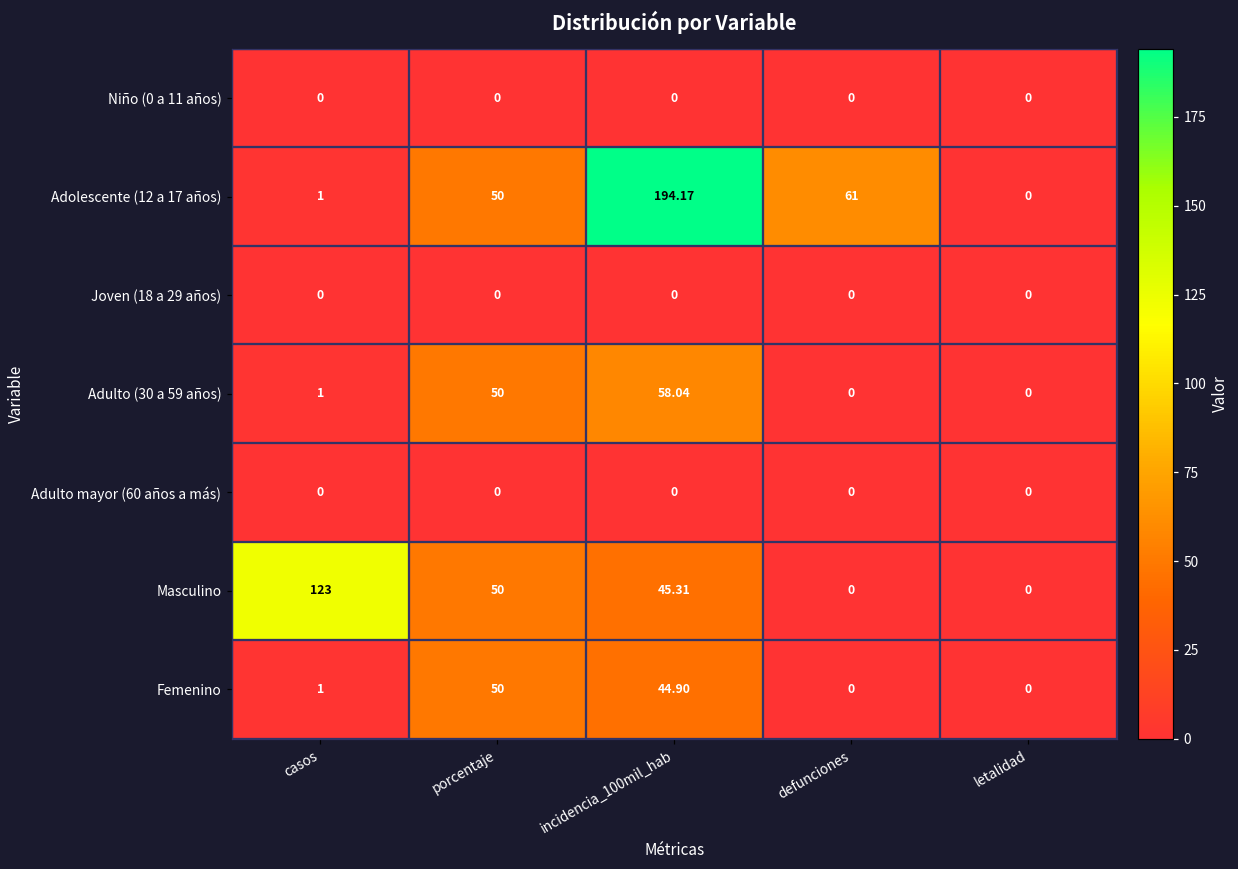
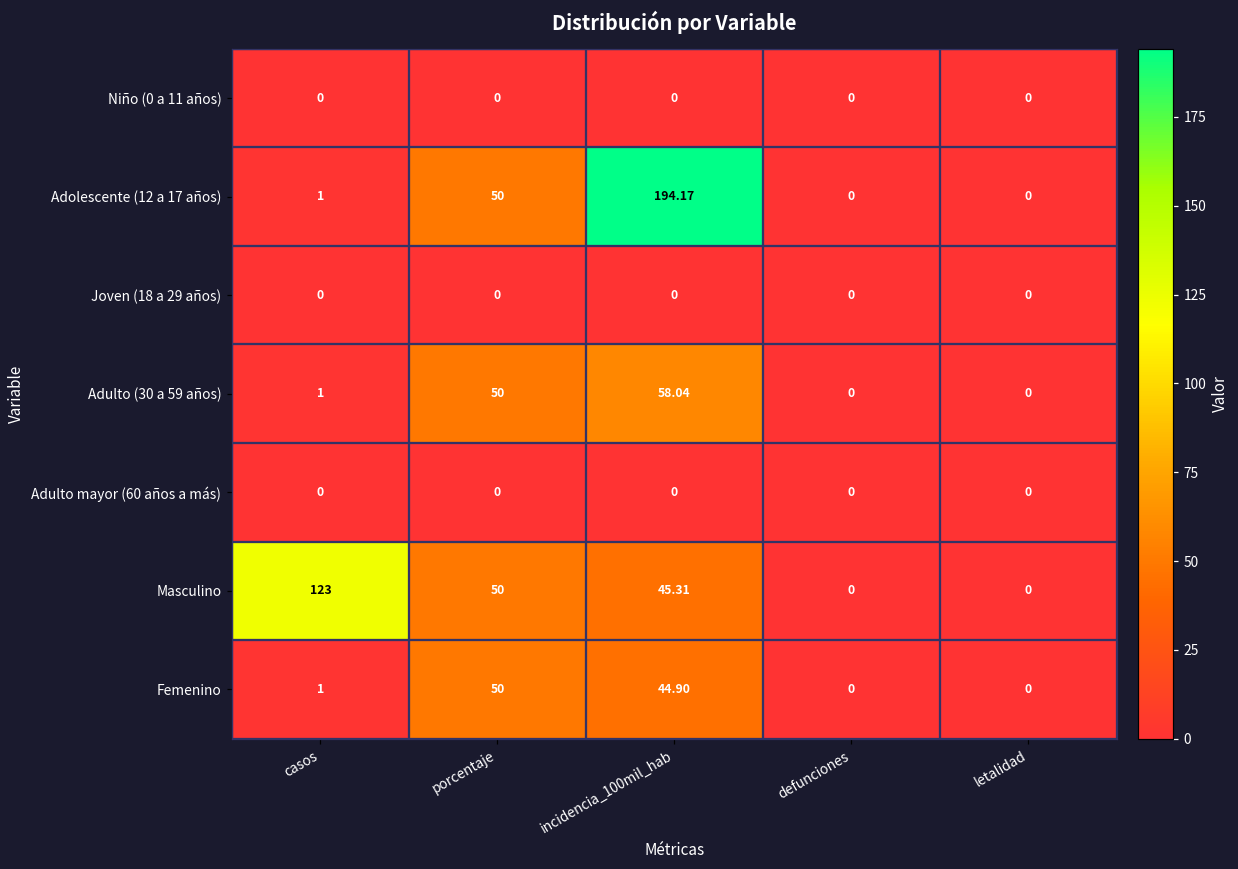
Adolescente (12 a 17 años), defunciones: 61 -> 0
